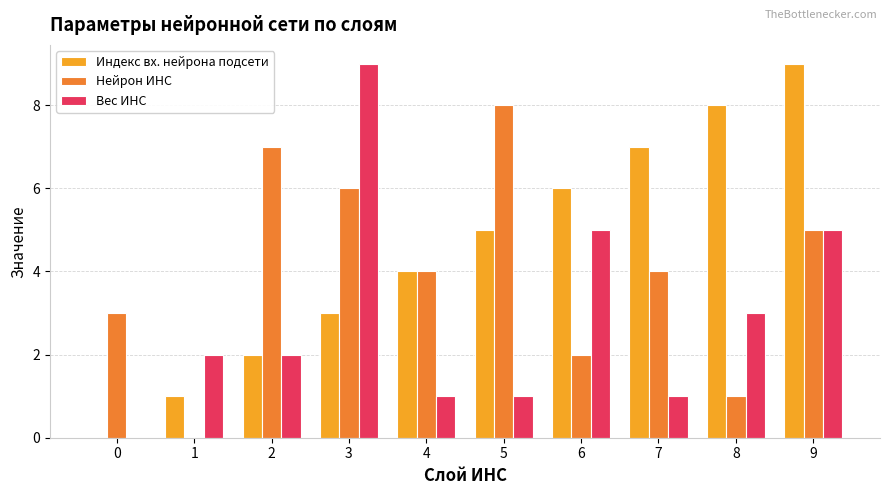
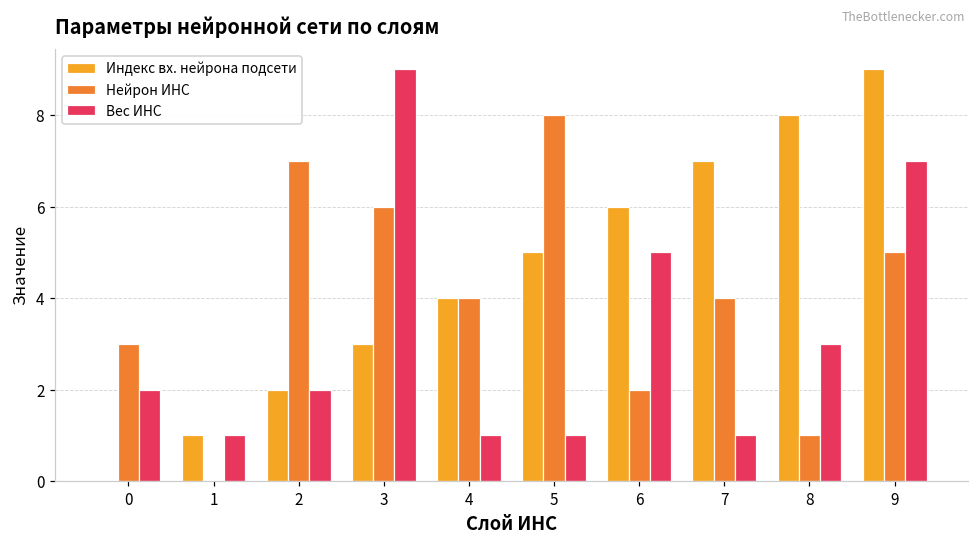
Вес ИНС, 0: 0 -> 2
Вес ИНС, 1: 2 -> 1
Вес ИНС, 9: 5 -> 7
